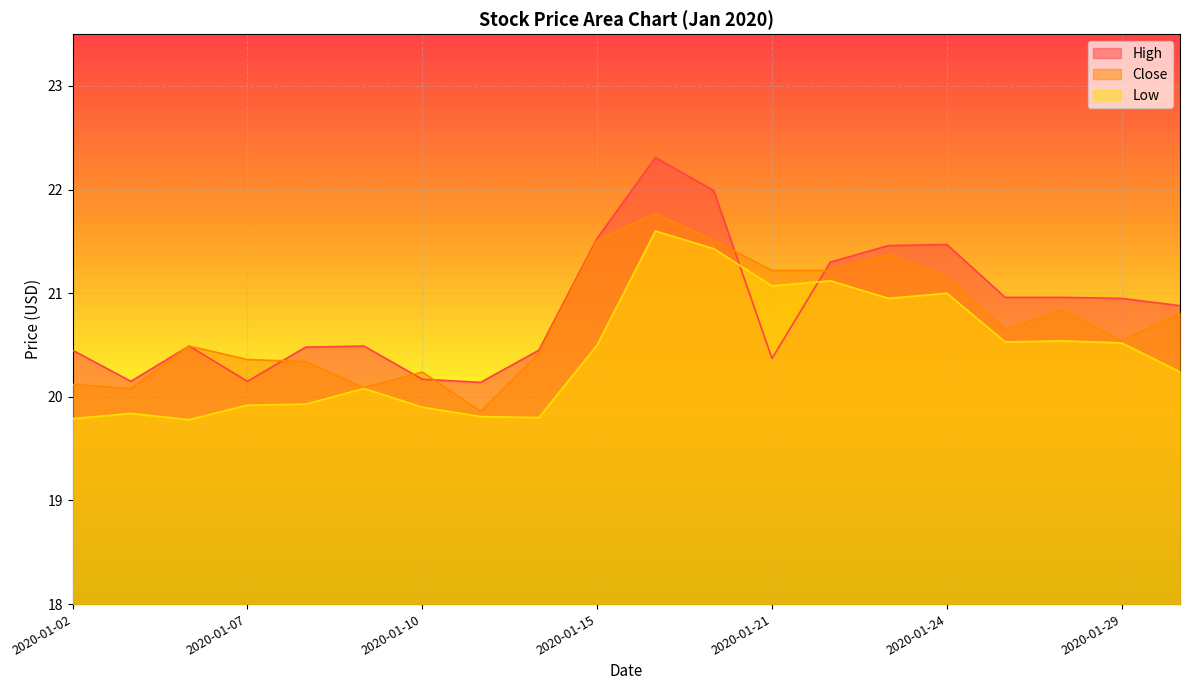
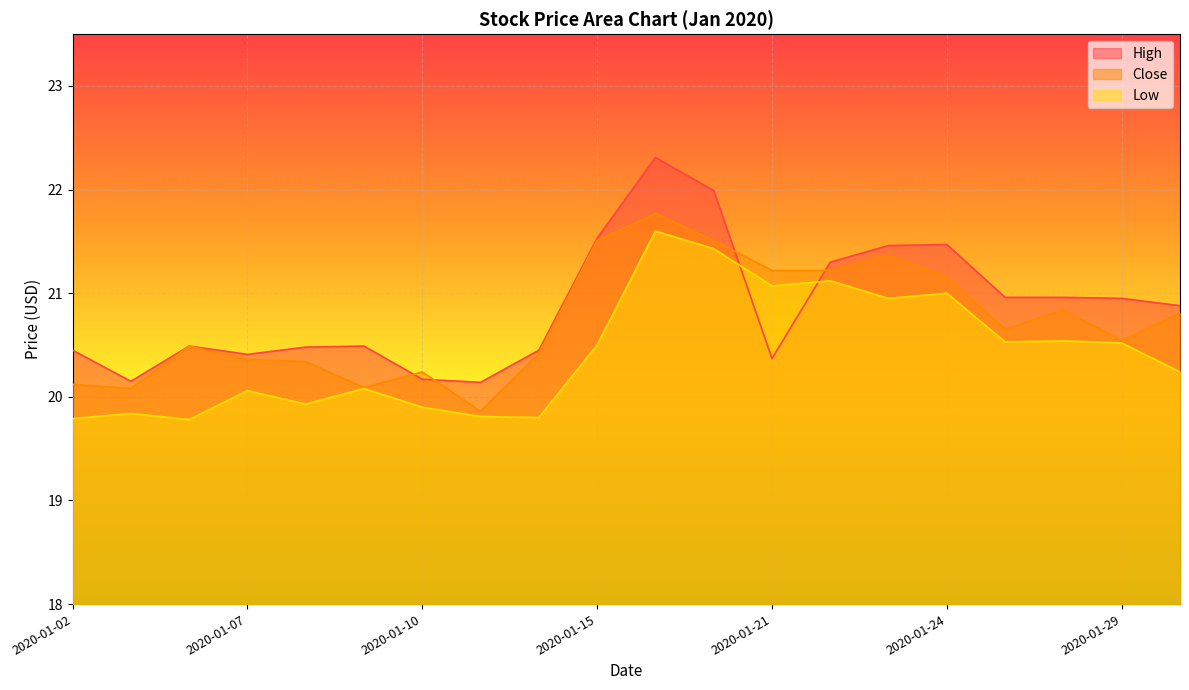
High, 2020-01-07: 20.15 -> 20.41
Low, 2020-01-07: 19.92 -> 20.06
